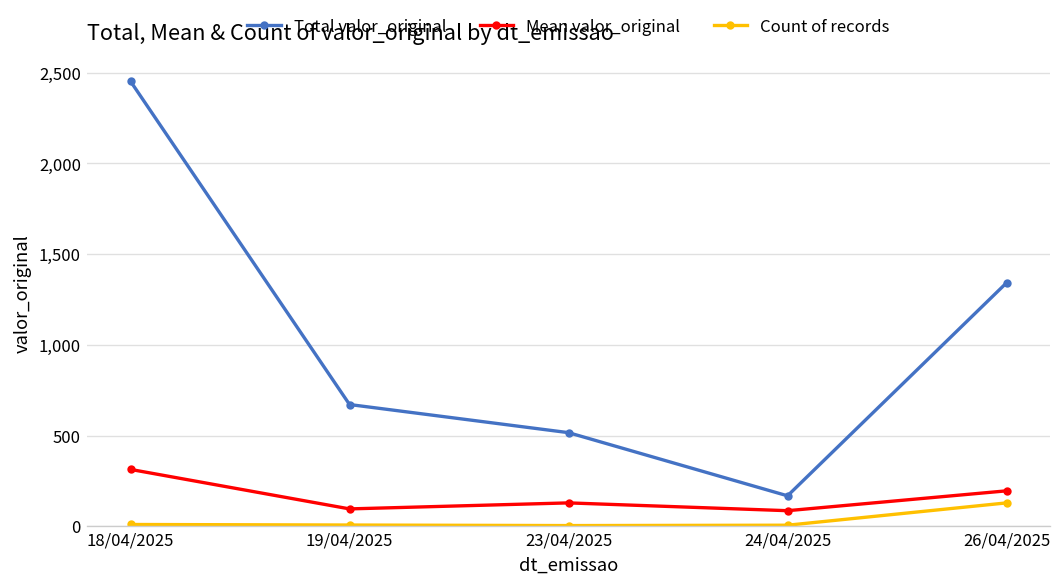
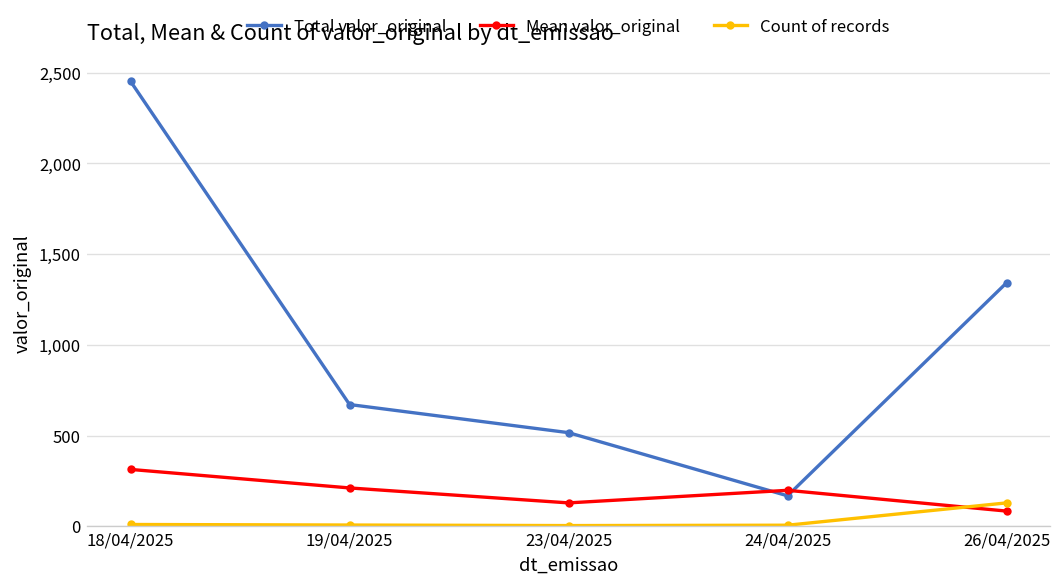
Mean valor_original, 19/04/2025: 100 -> 210
Mean valor_original, 24/04/2025: 90 -> 200
Mean valor_original, 26/04/2025: 200 -> 80
